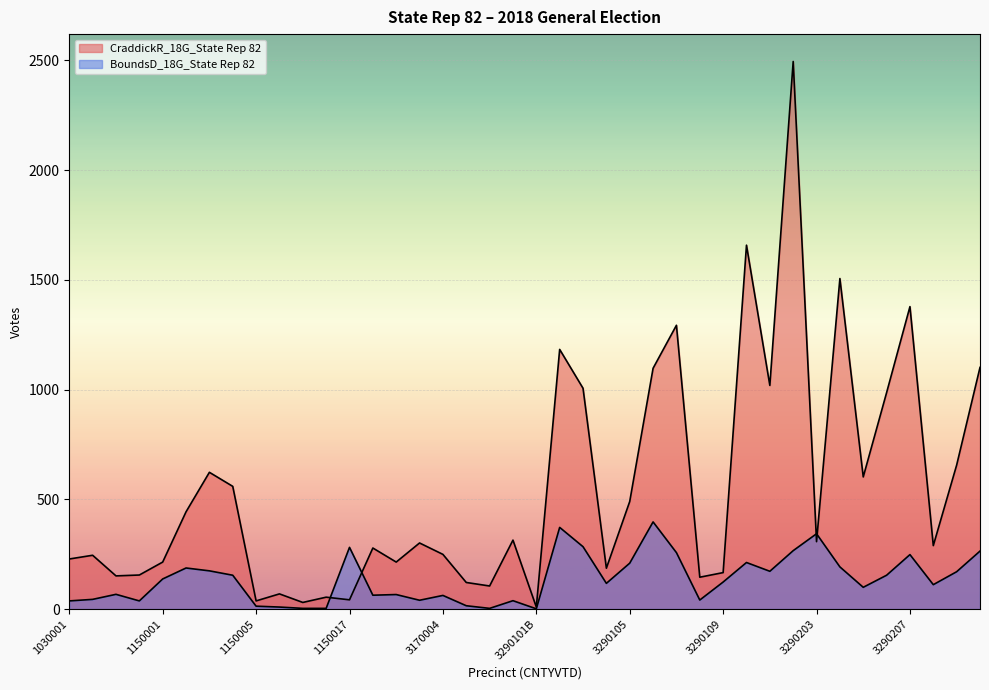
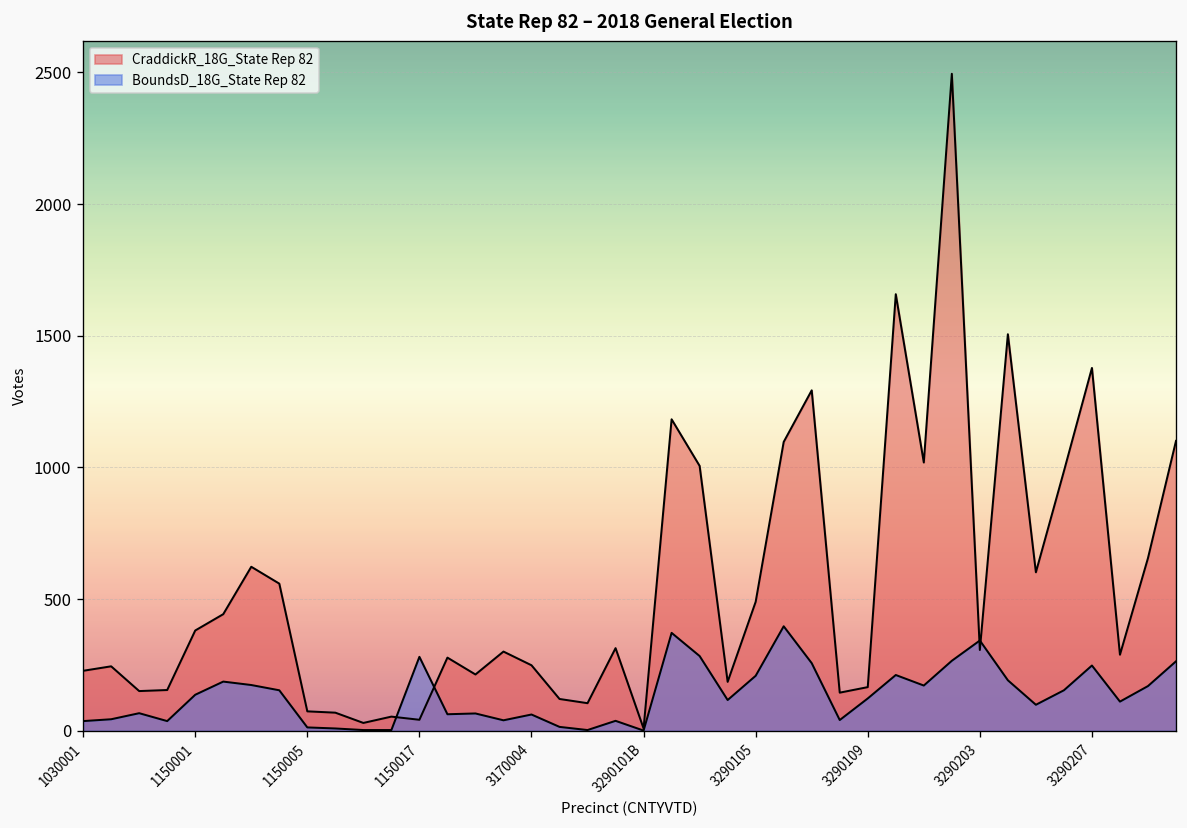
CraddickR_18G_State Rep 82, 1150001: 210 -> 380
CraddickR_18G_State Rep 82, 1150005: 40 -> 70
